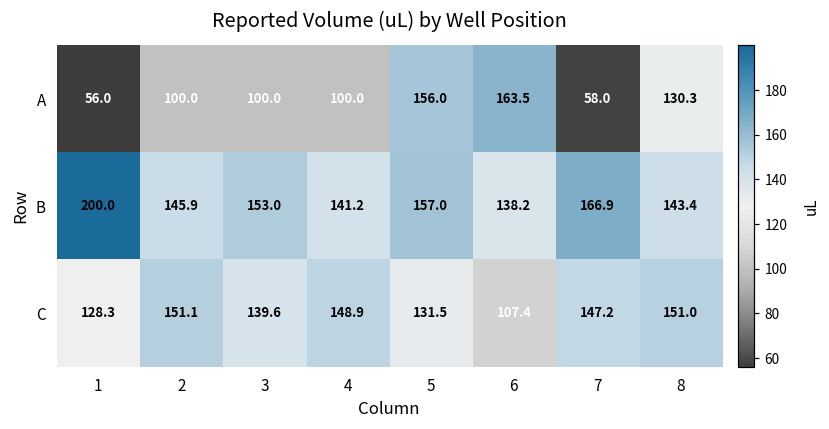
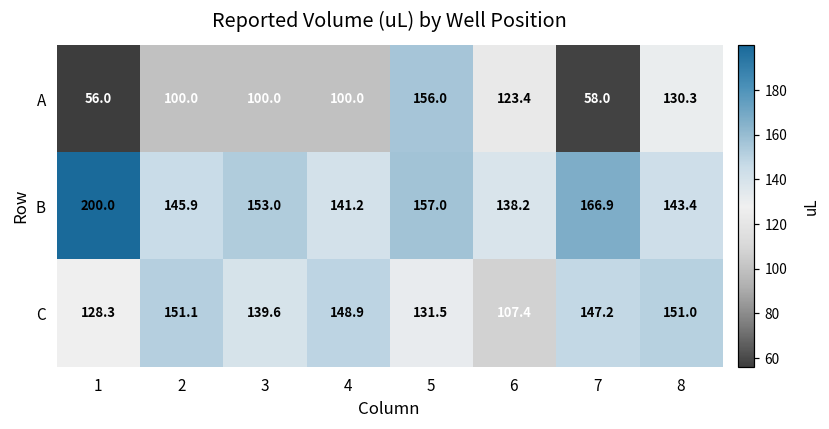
A, 6: 163.5 -> 123.4
